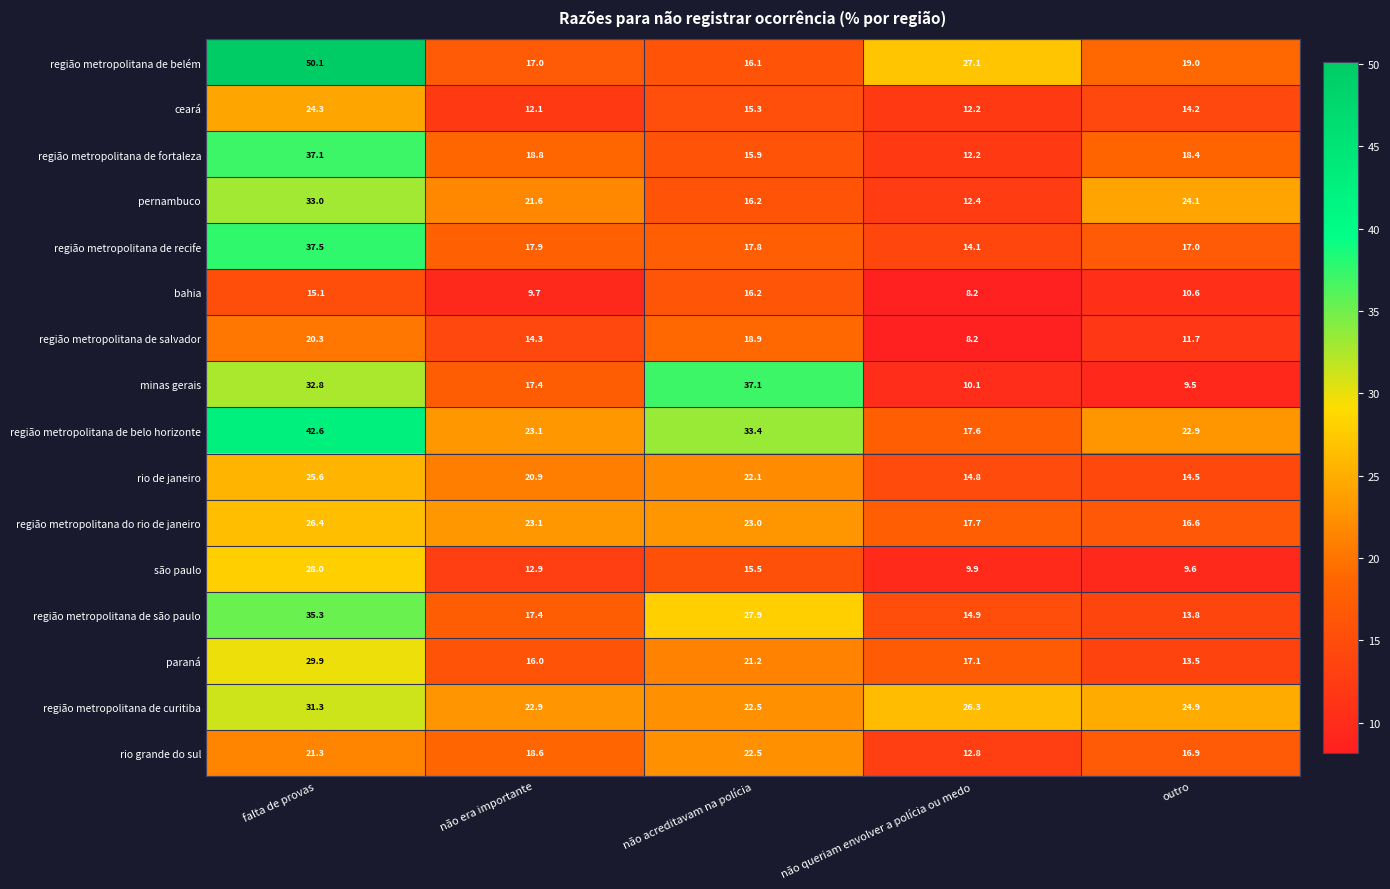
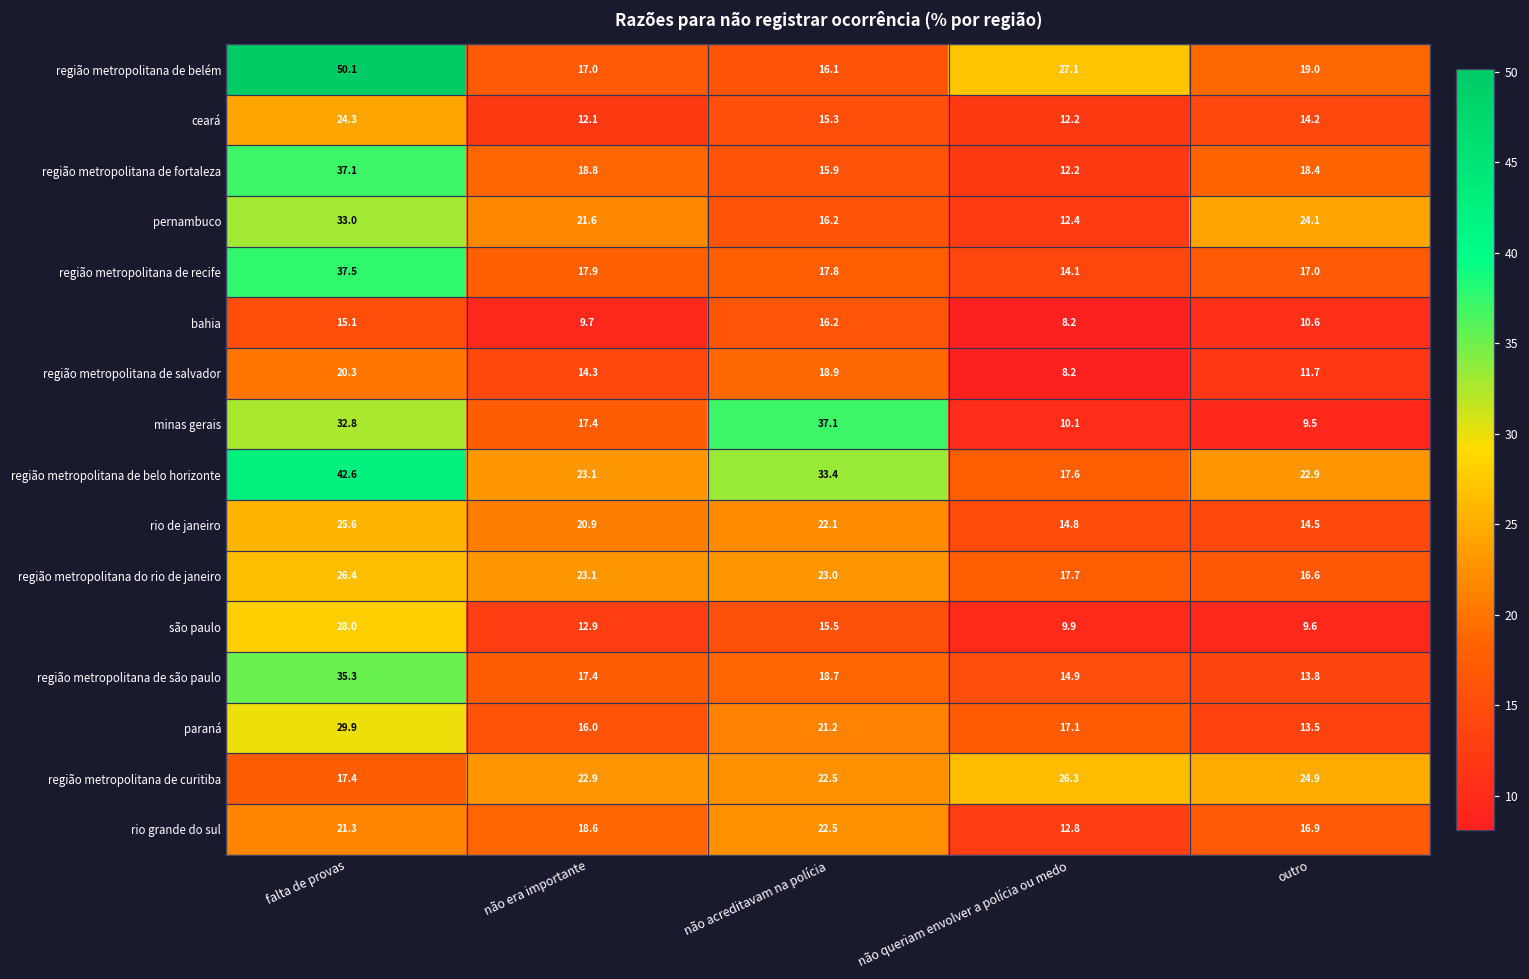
região metropolitana de são paulo, não acreditavam na polícia: 27.9 -> 18.7
região metropolitana de curitiba, falta de provas: 31.3 -> 17.4
